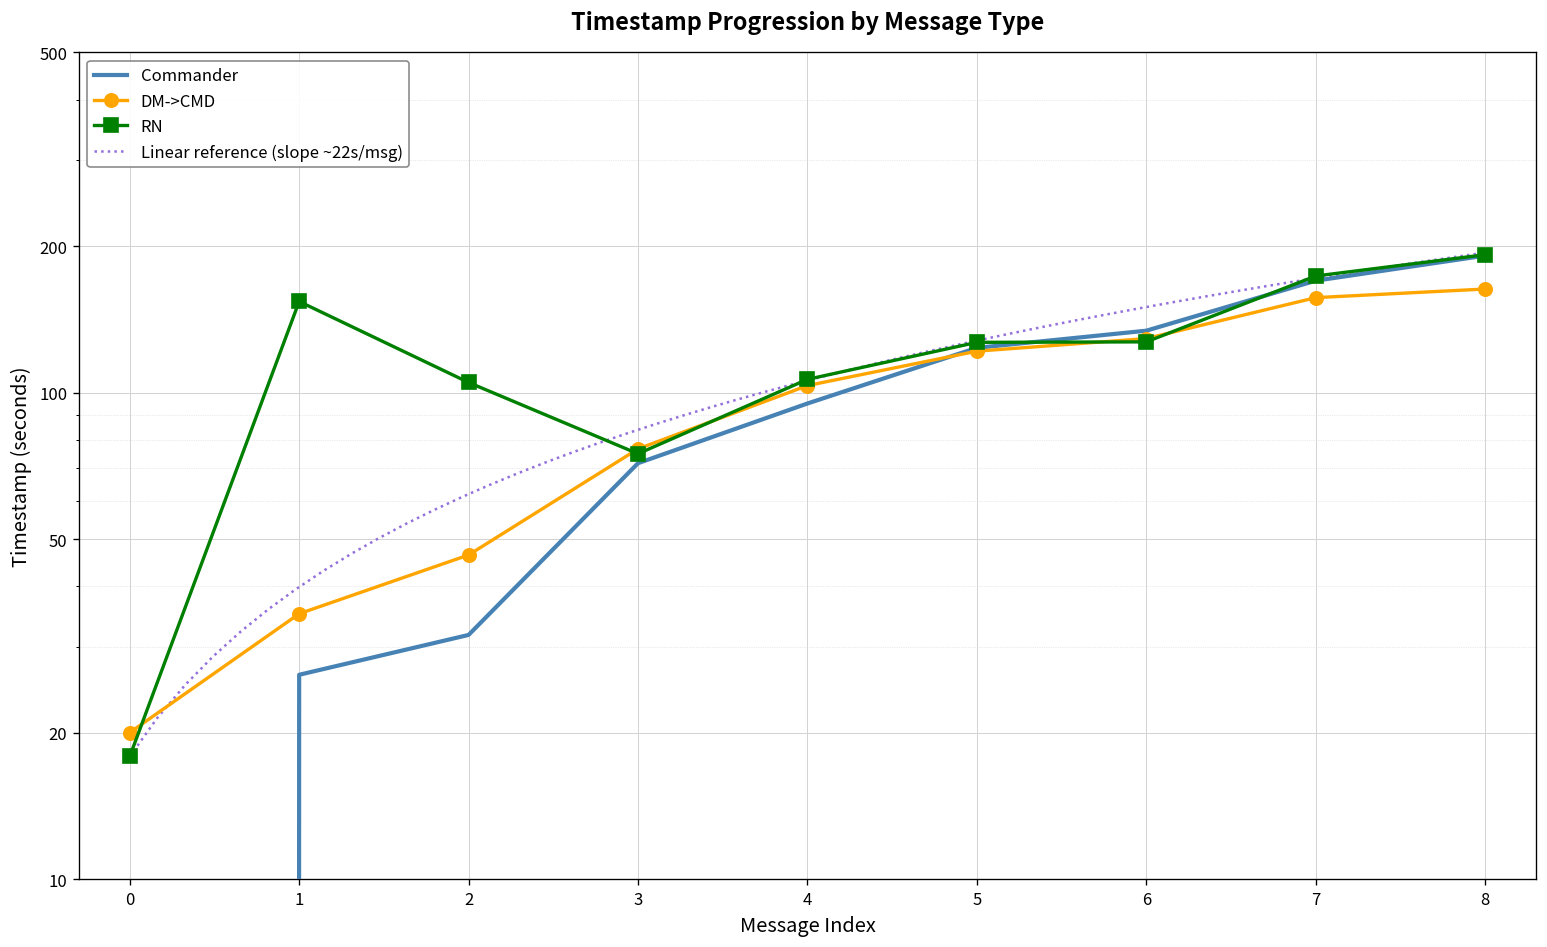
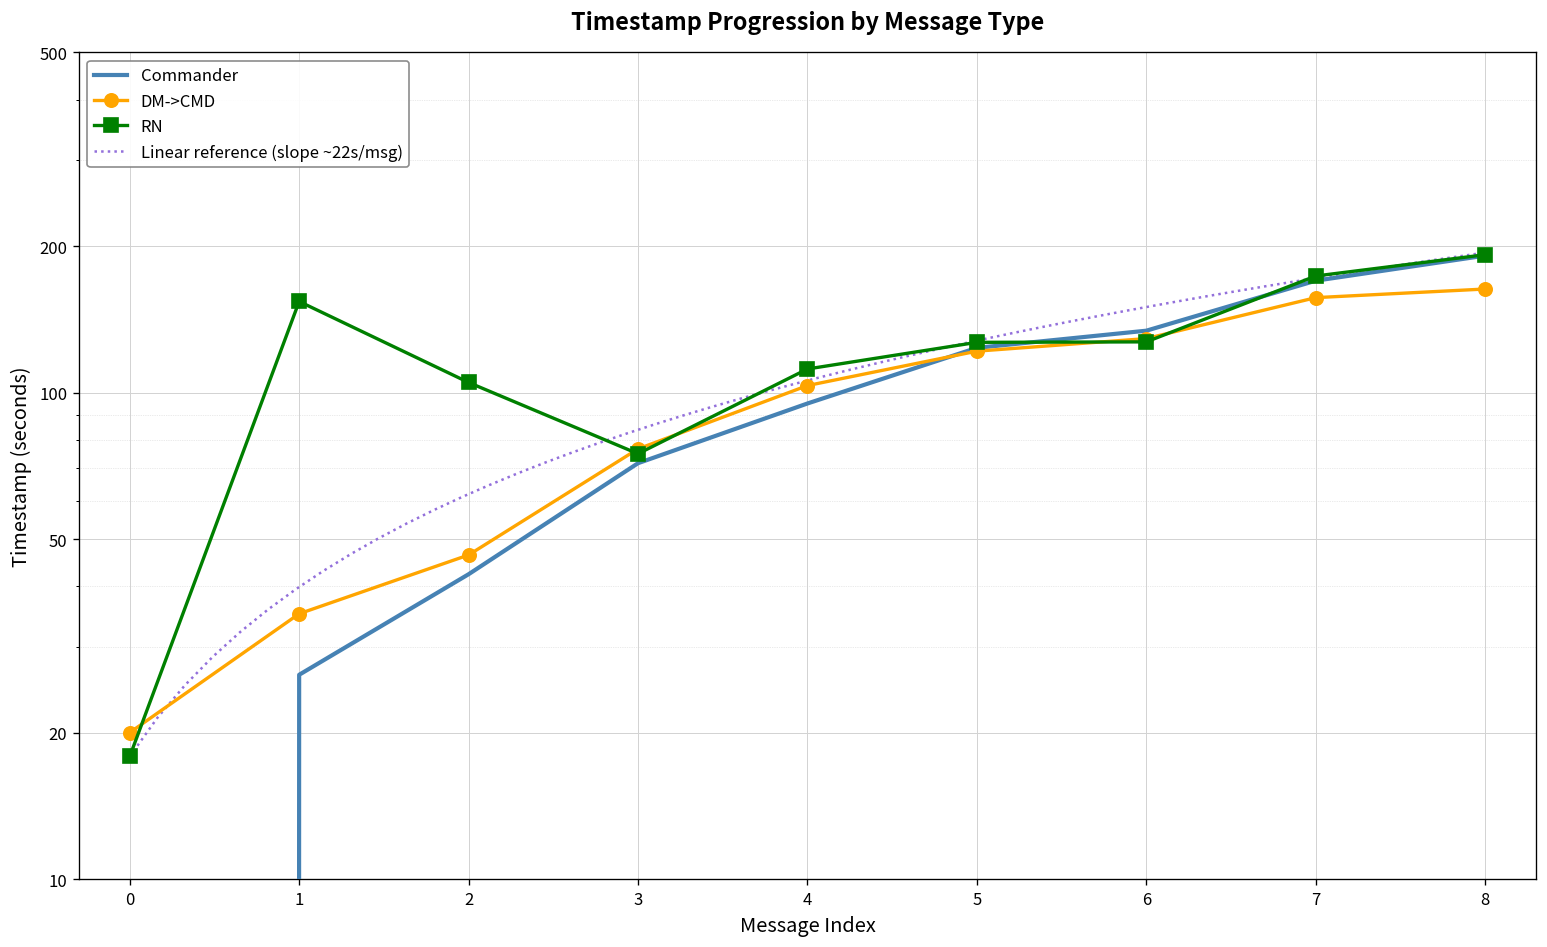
Commander, 2: 32 -> 42
RN, 4: 106 -> 112
